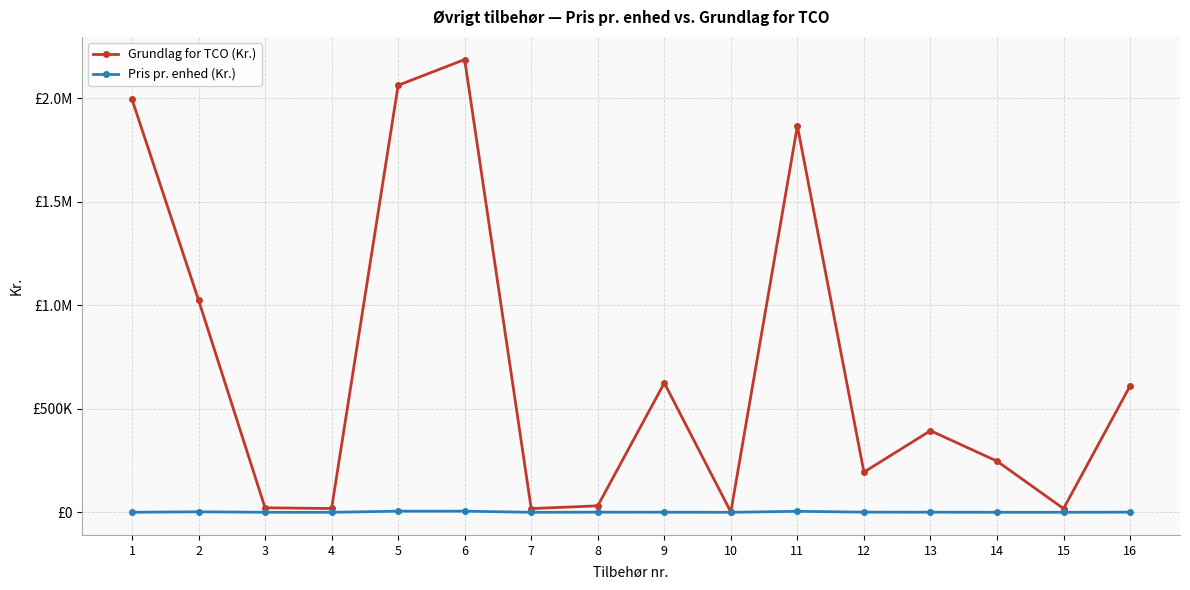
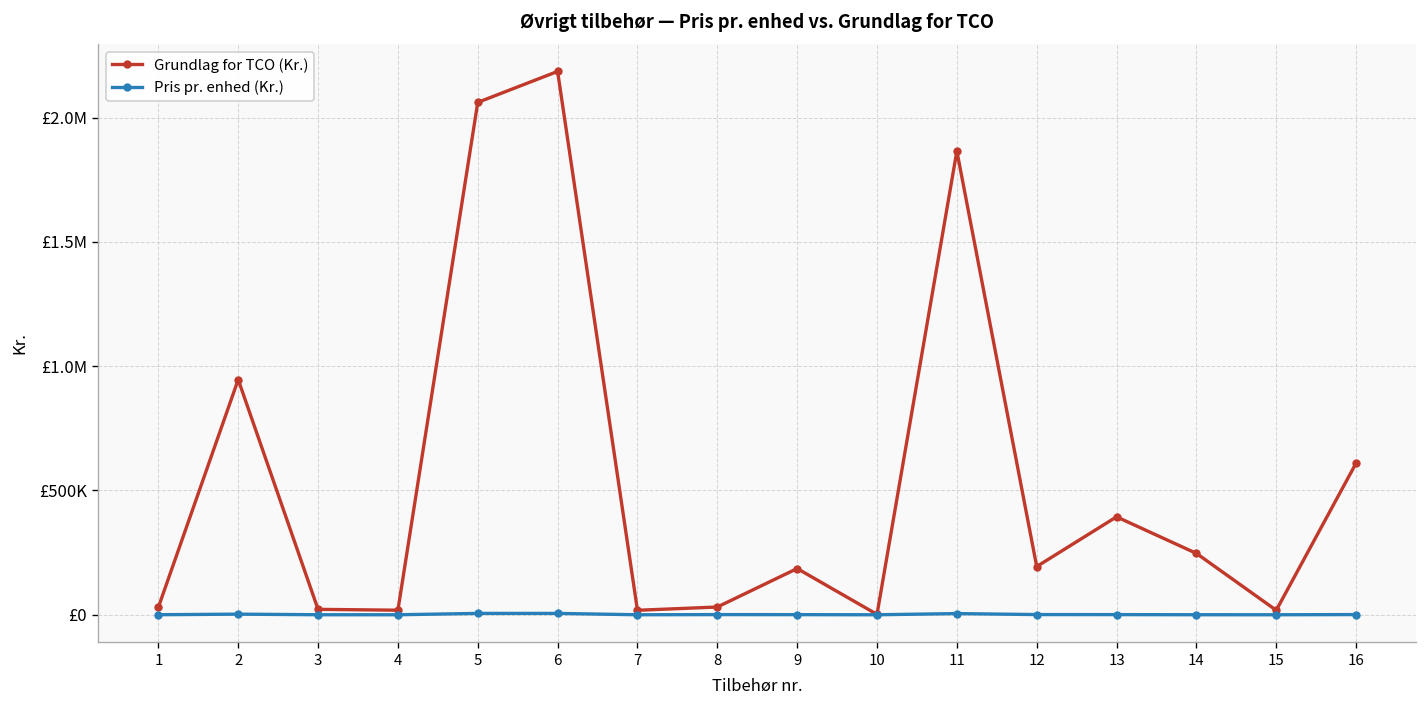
Grundlag for TCO (Kr.), 1: £1990000 -> £30000
Grundlag for TCO (Kr.), 2: £1030000 -> £950000
Grundlag for TCO (Kr.), 9: £620000 -> £190000
